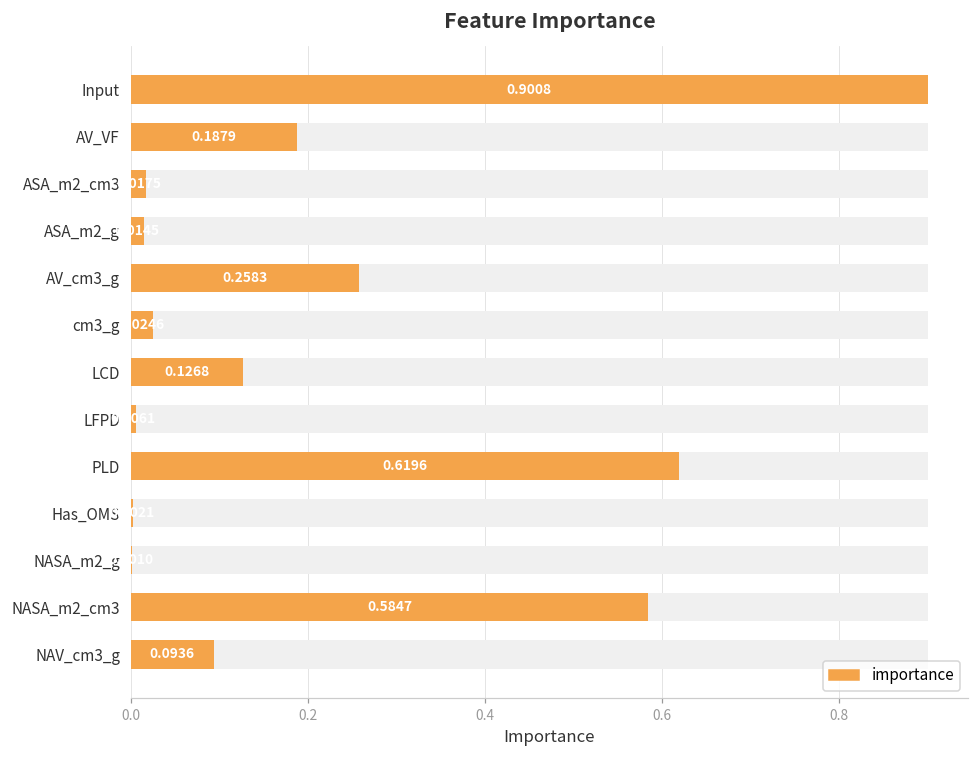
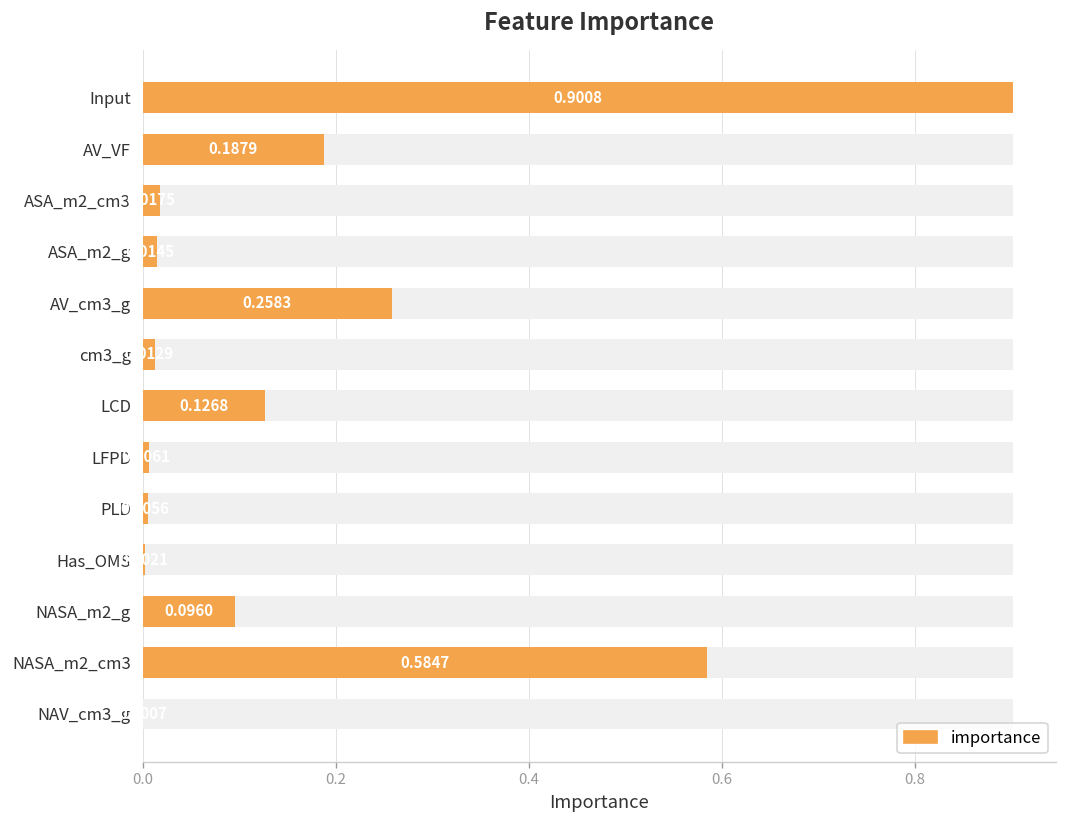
importance, cm3_g: 0.02 -> 0.01
importance, PLD: 0.62 -> 0.01
importance, NASA_m2_g: 0.00 -> 0.10
importance, NAV_cm3_g: 0.09 -> 0.00
